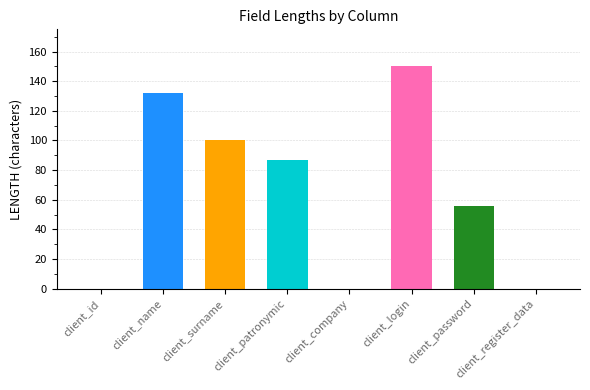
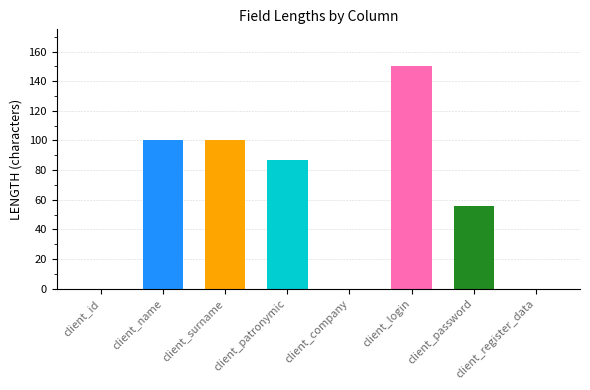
client_name: 132 -> 100
